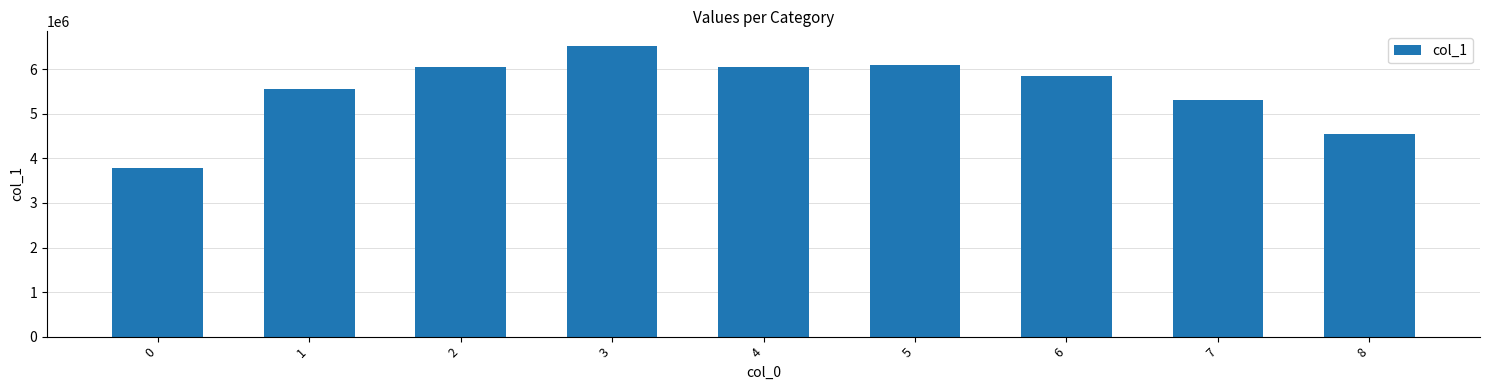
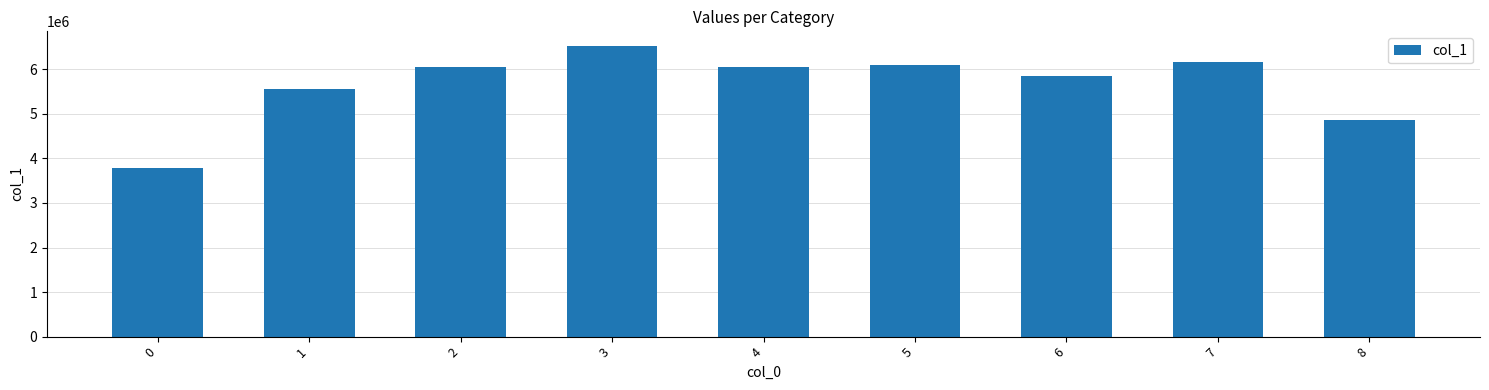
7: 5300000 -> 6200000
8: 4500000 -> 4900000
